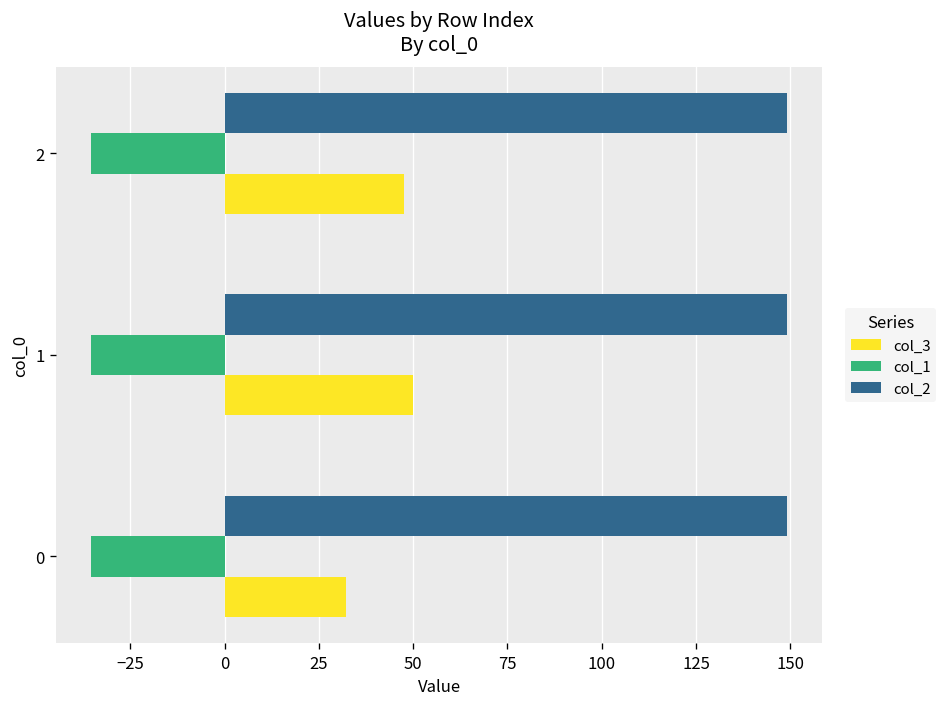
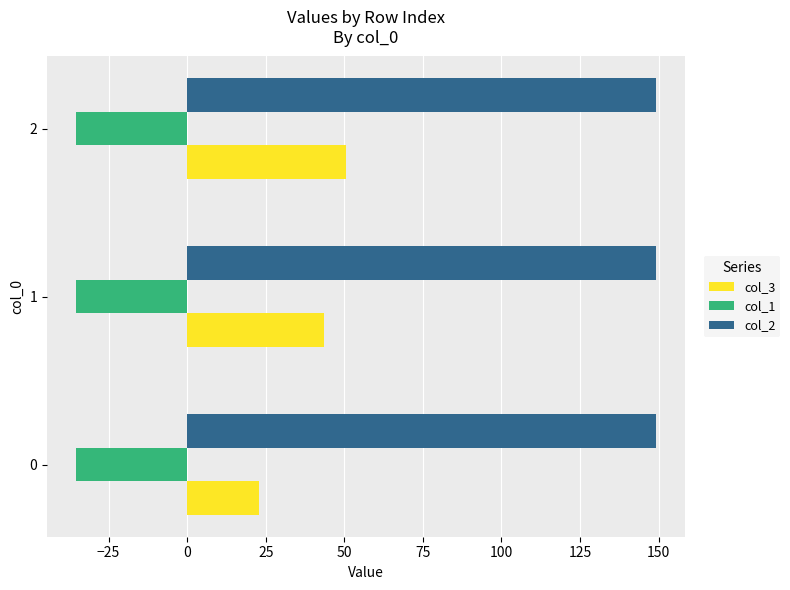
col_3, 2: 47 -> 51
col_3, 1: 50 -> 44
col_3, 0: 32 -> 23
